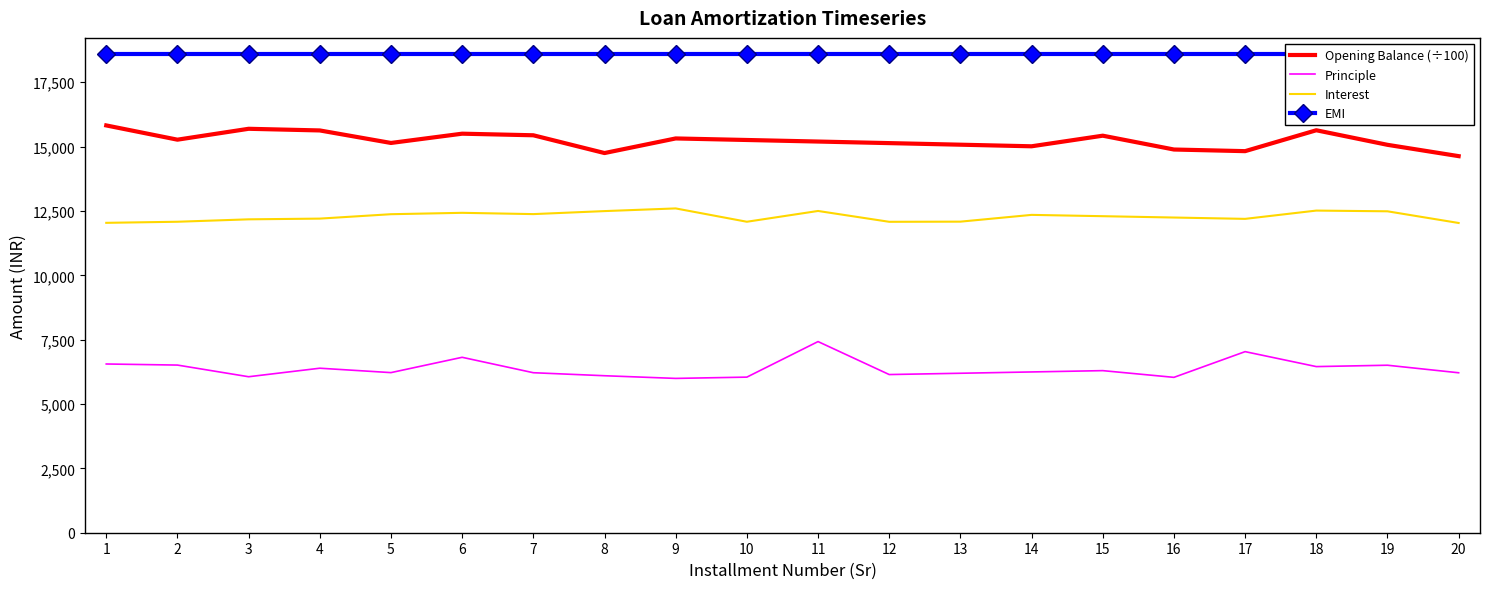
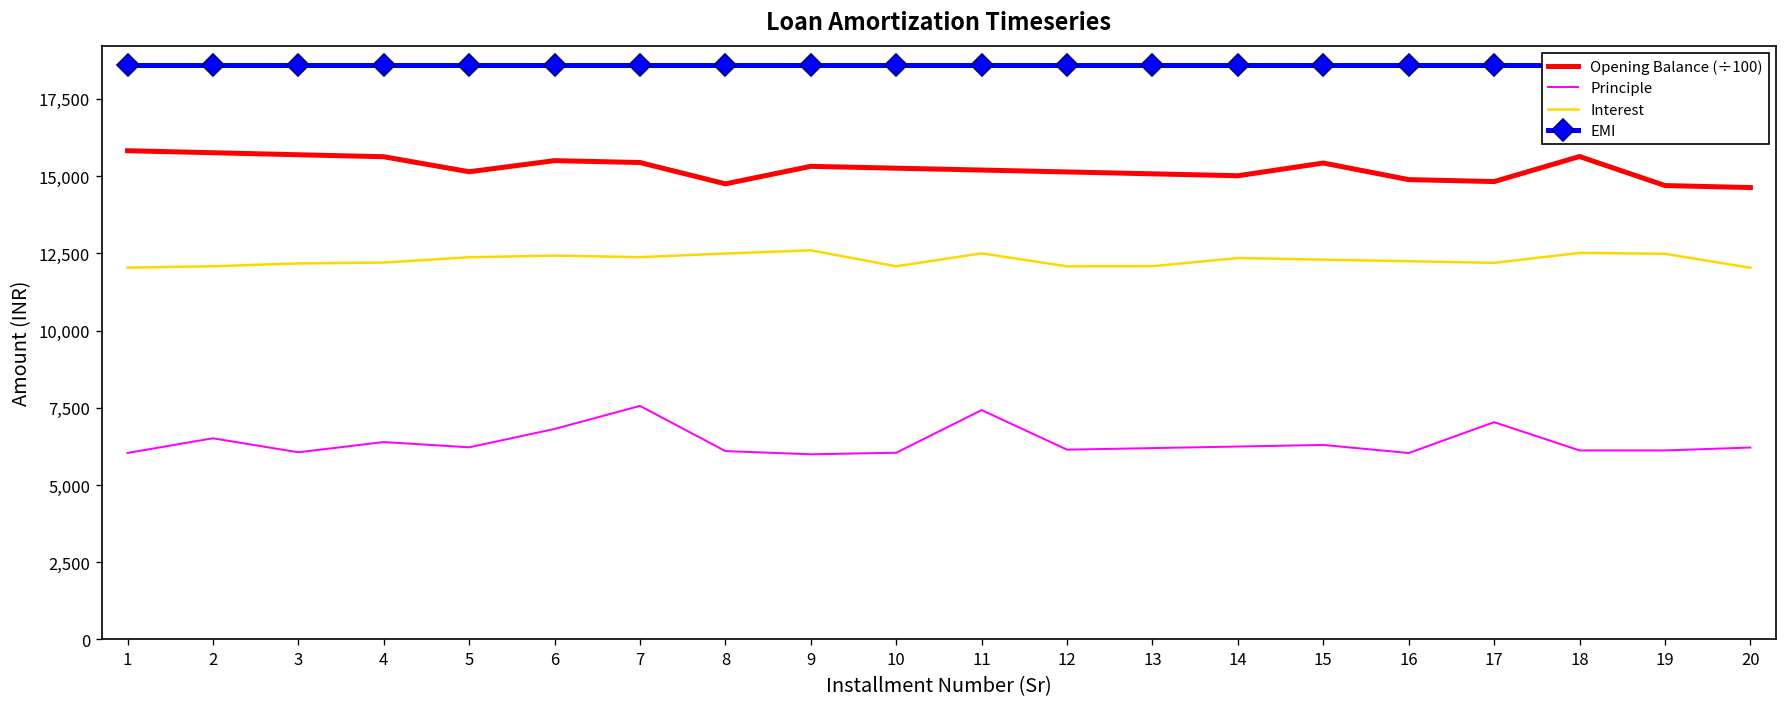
Principle, 1: 6,600 -> 6,000
Opening Balance (÷100), 2: 15,300 -> 15,800
Principle, 7: 6,200 -> 7,600
Principle, 18: 6,500 -> 6,100
Opening Balance (÷100), 19: 15,100 -> 14,700
Principle, 19: 6,500 -> 6,100
